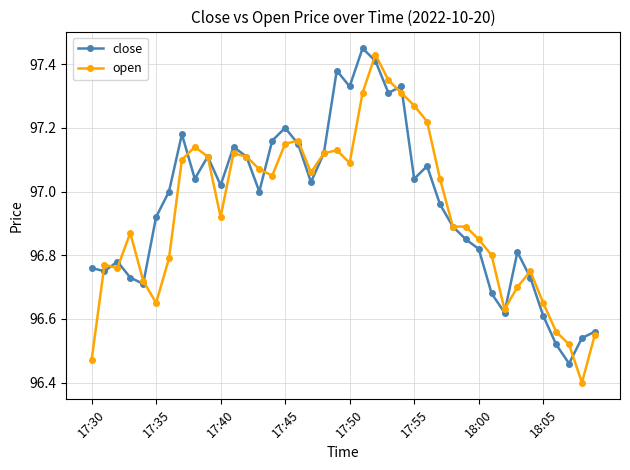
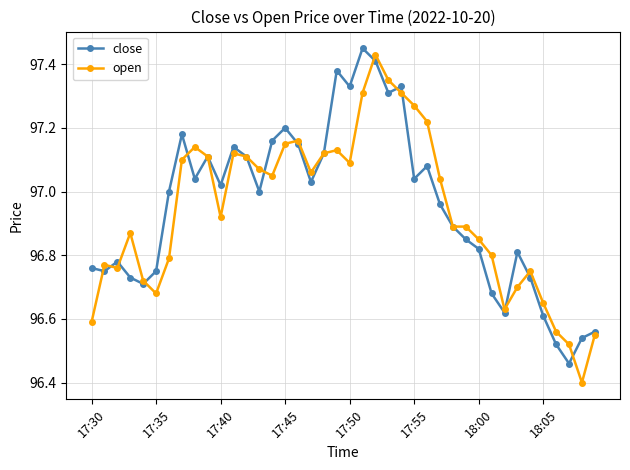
open, 17:30: 96.47 -> 96.59
close, 17:35: 96.92 -> 96.75
open, 17:35: 96.65 -> 96.68
